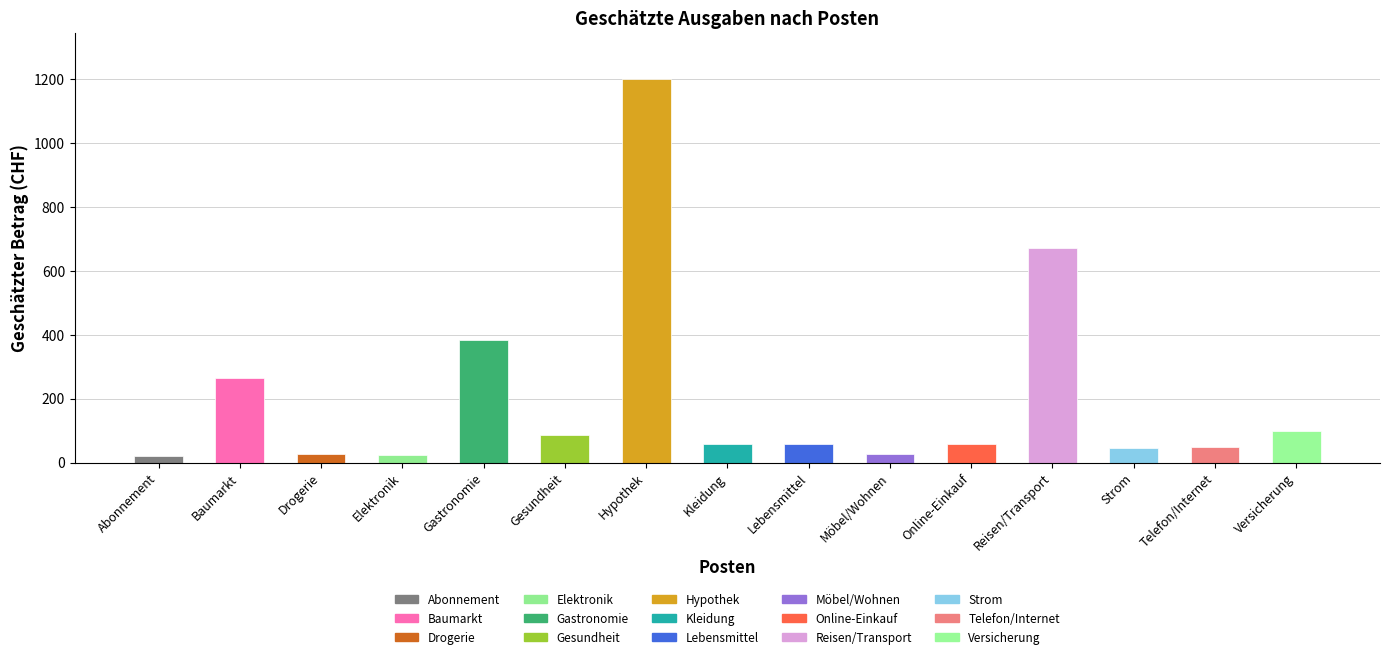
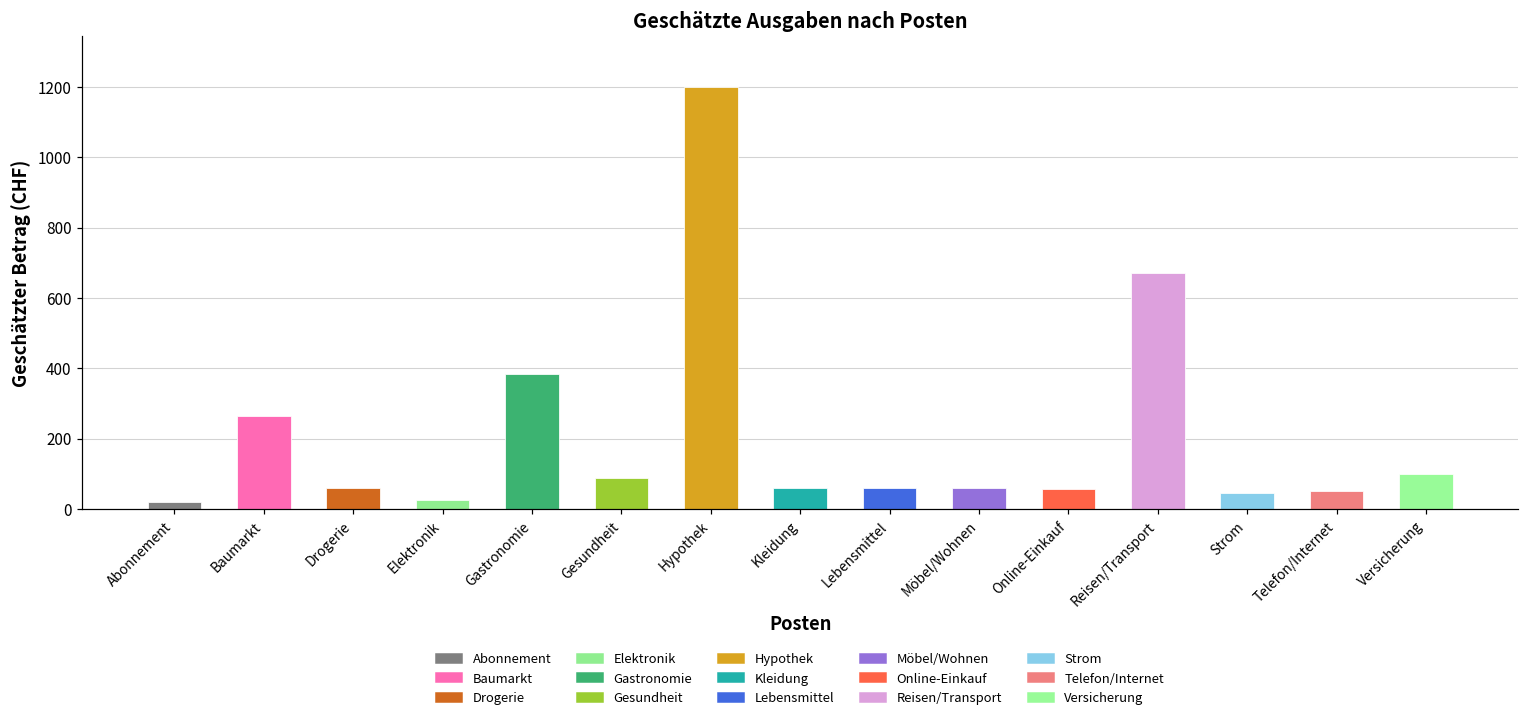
Drogerie: 30 -> 60
Möbel/Wohnen: 30 -> 60
